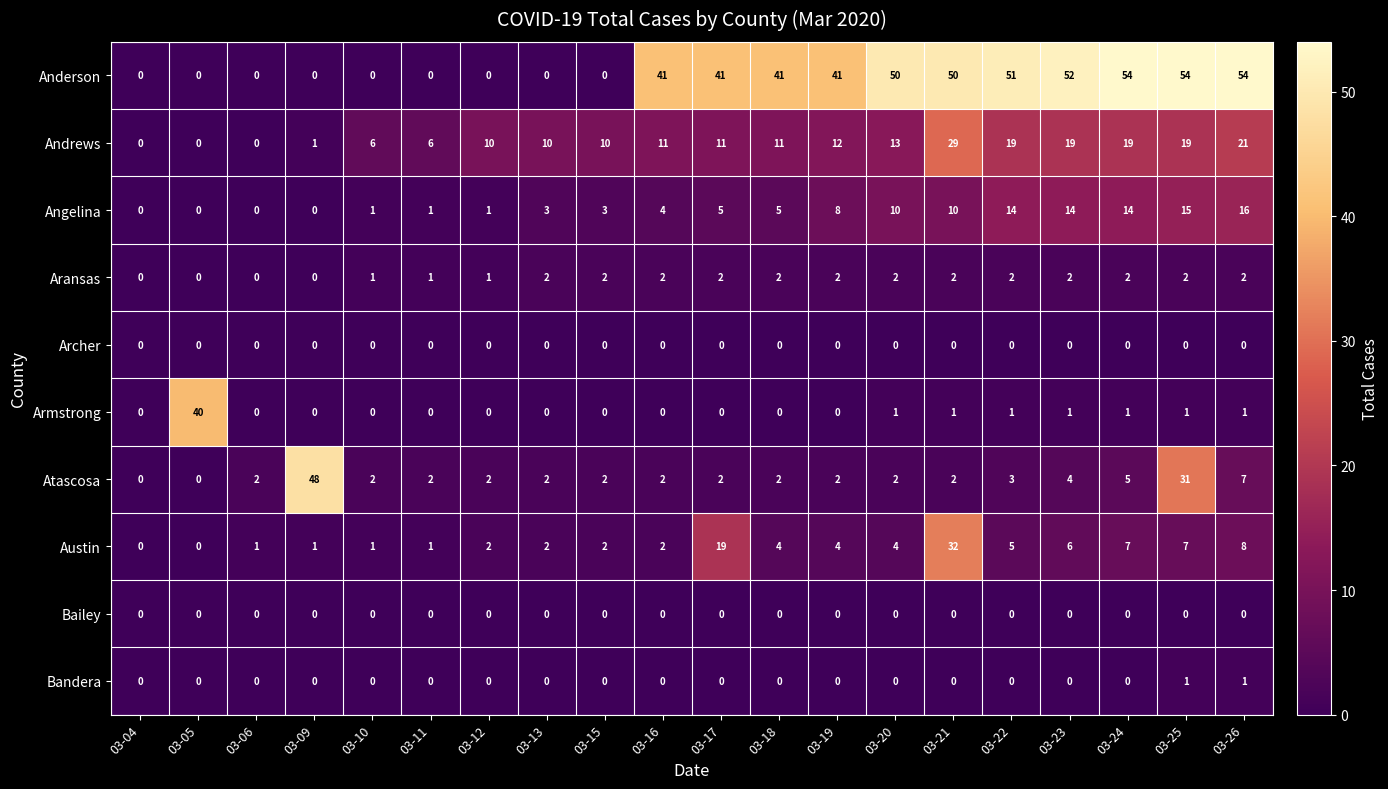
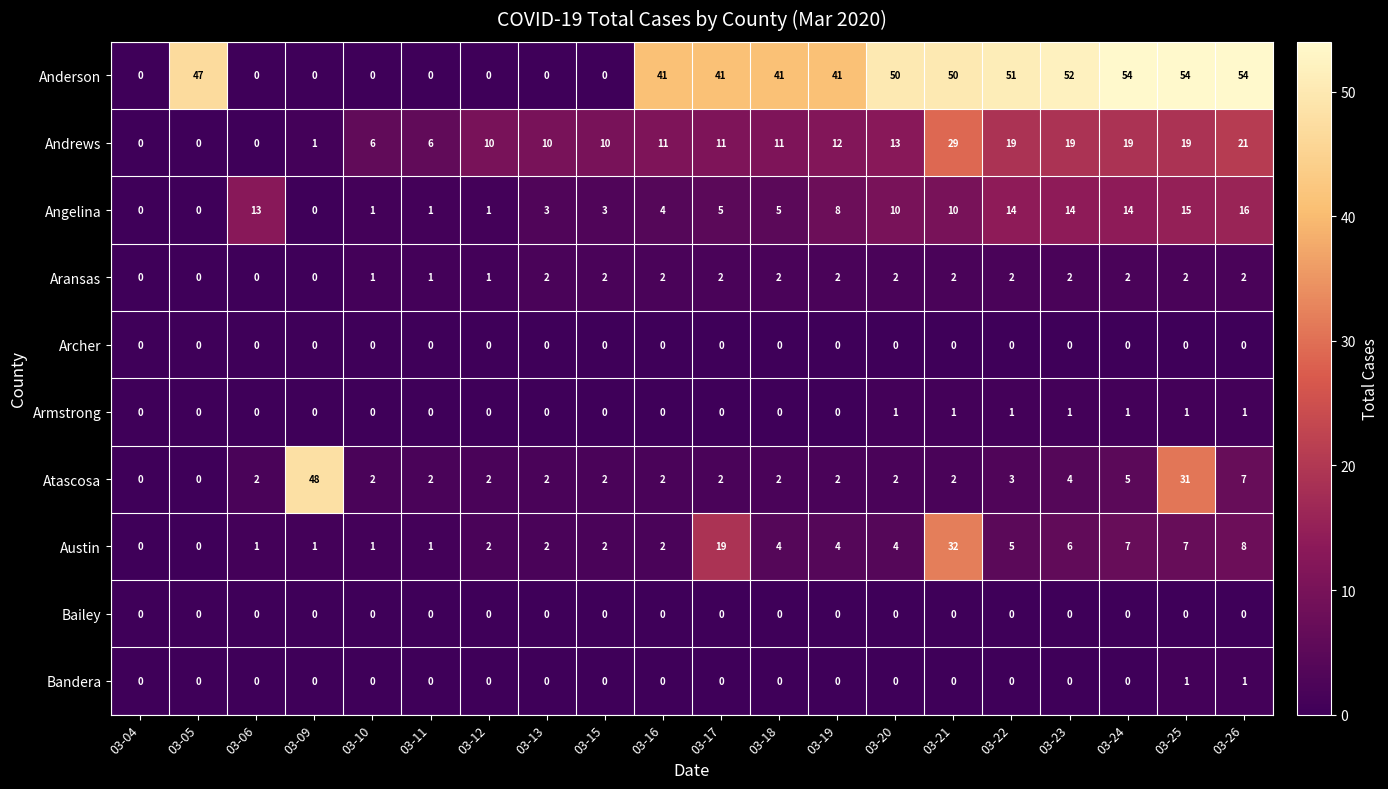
Anderson, 03-05: 0 -> 47
Angelina, 03-06: 0 -> 13
Armstrong, 03-05: 40 -> 0
